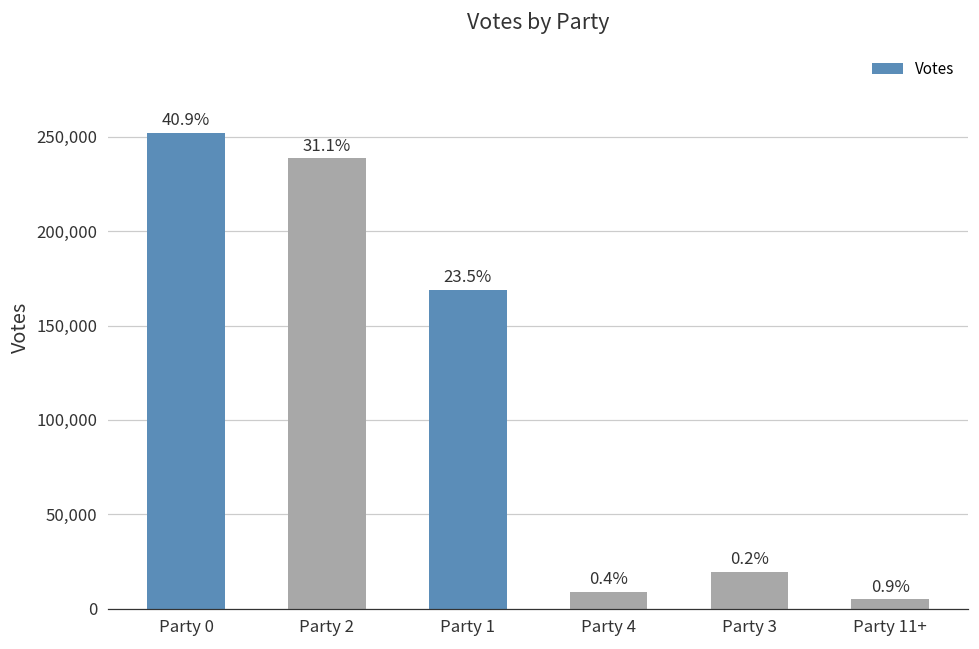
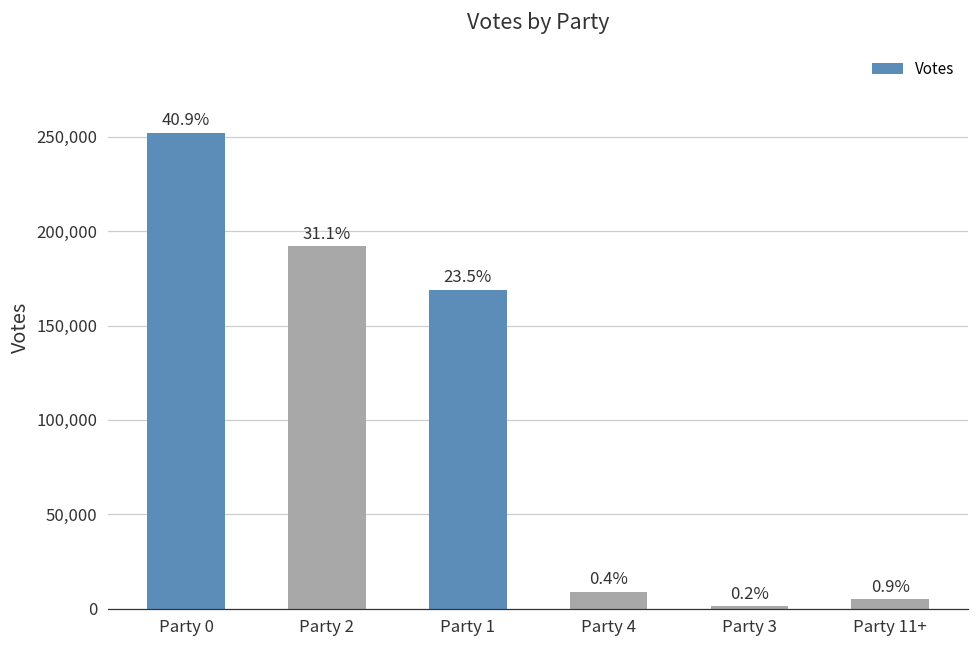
Party 2: 239,000 -> 192,000
Party 3: 20,000 -> 1,000
